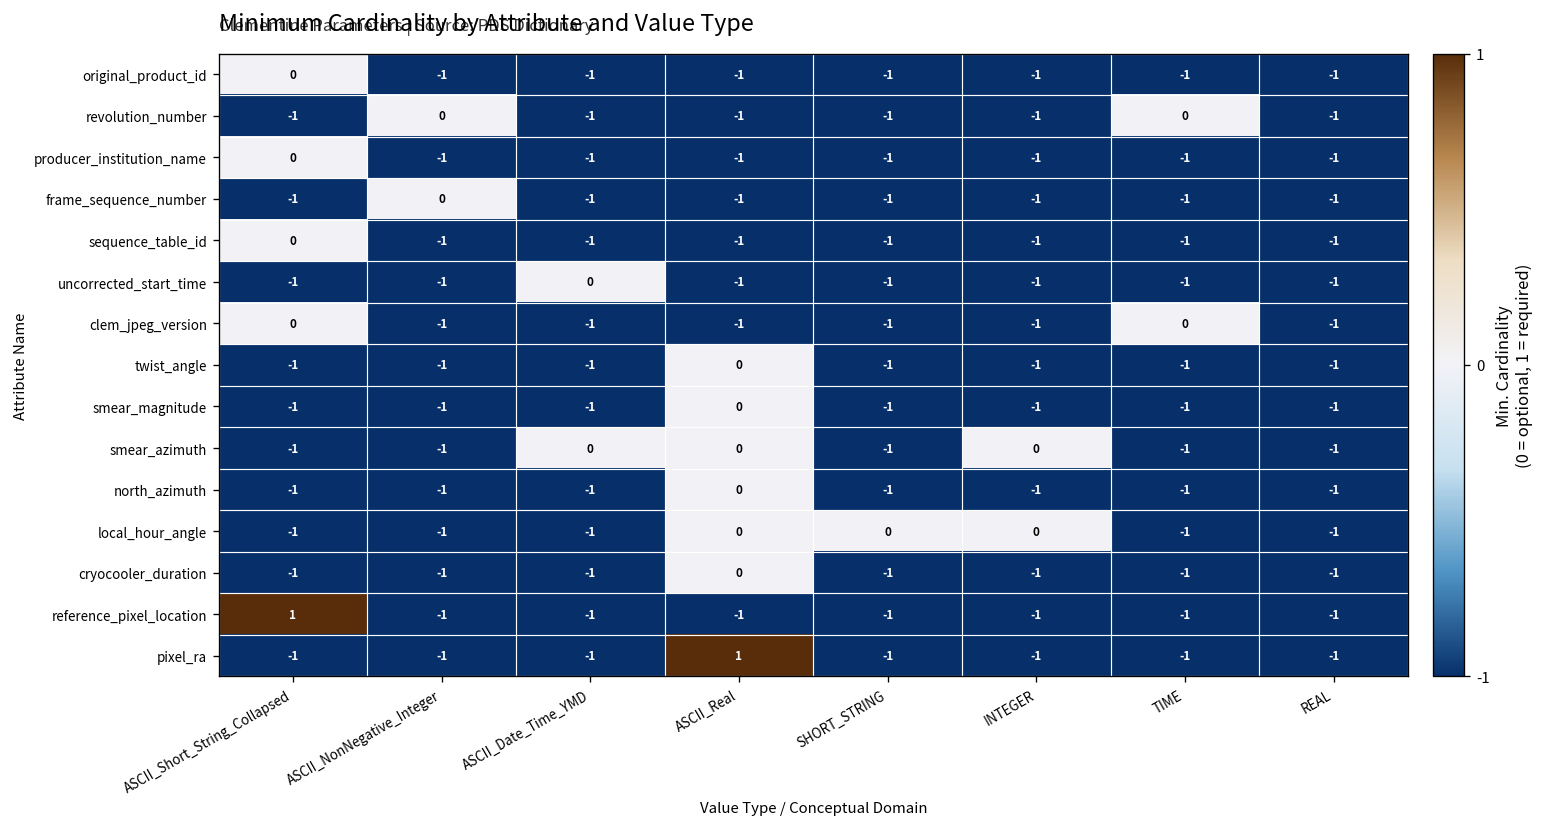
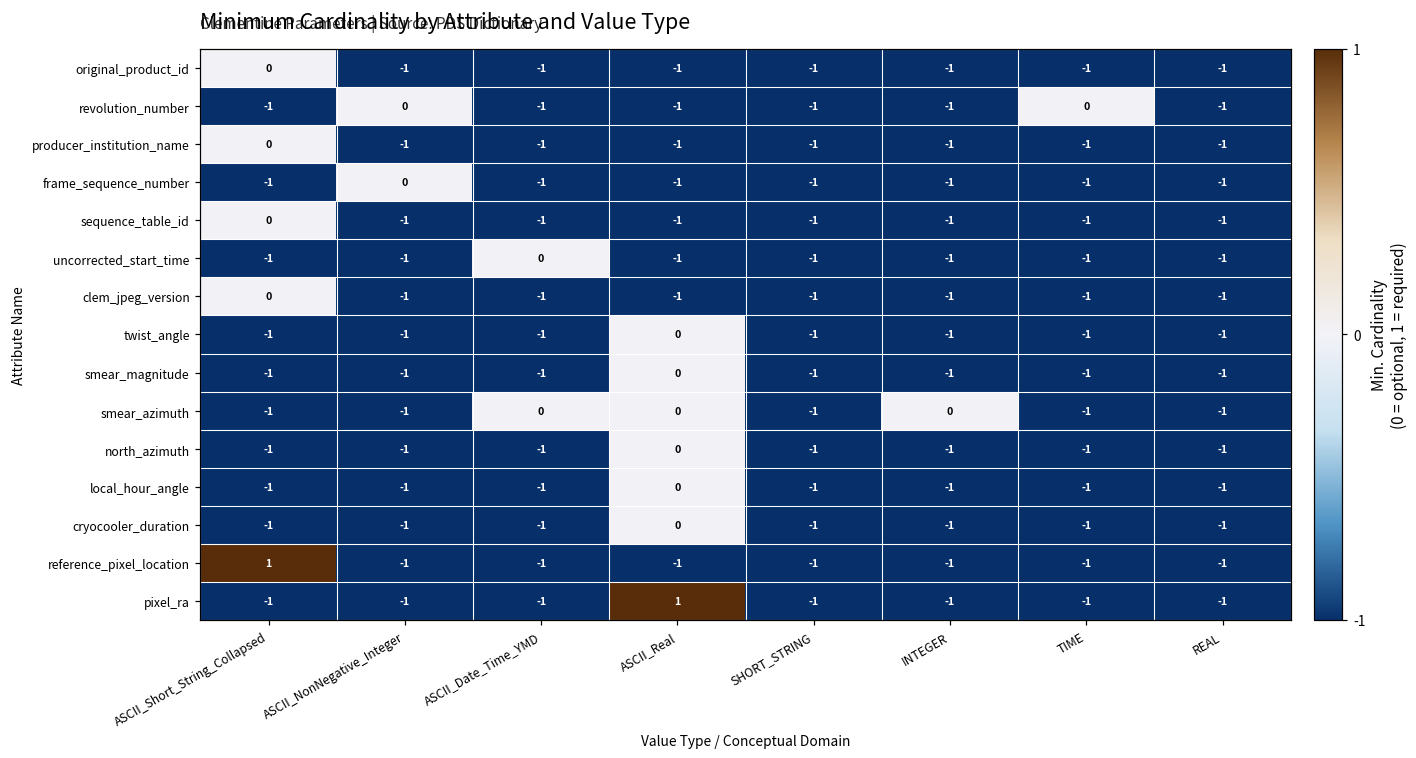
clem_jpeg_version, TIME: 0 -> -1
local_hour_angle, SHORT_STRING: 0 -> -1
local_hour_angle, INTEGER: 0 -> -1
